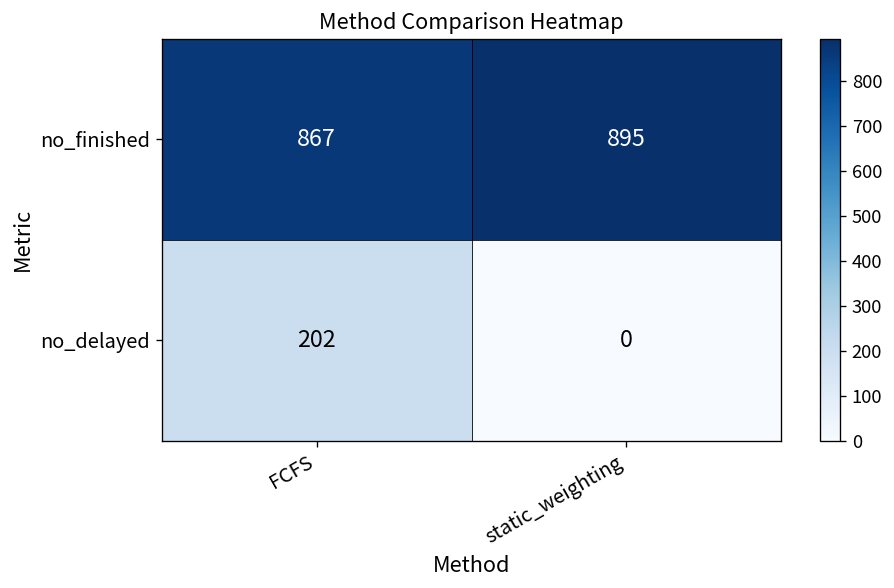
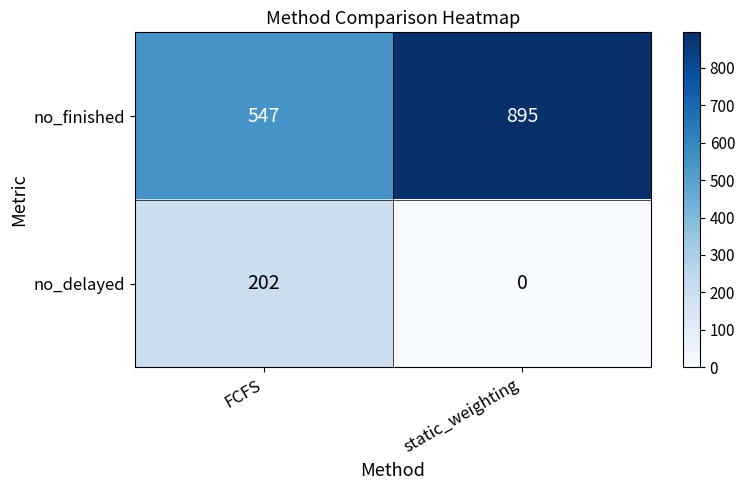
no_finished, FCFS: 867 -> 547
